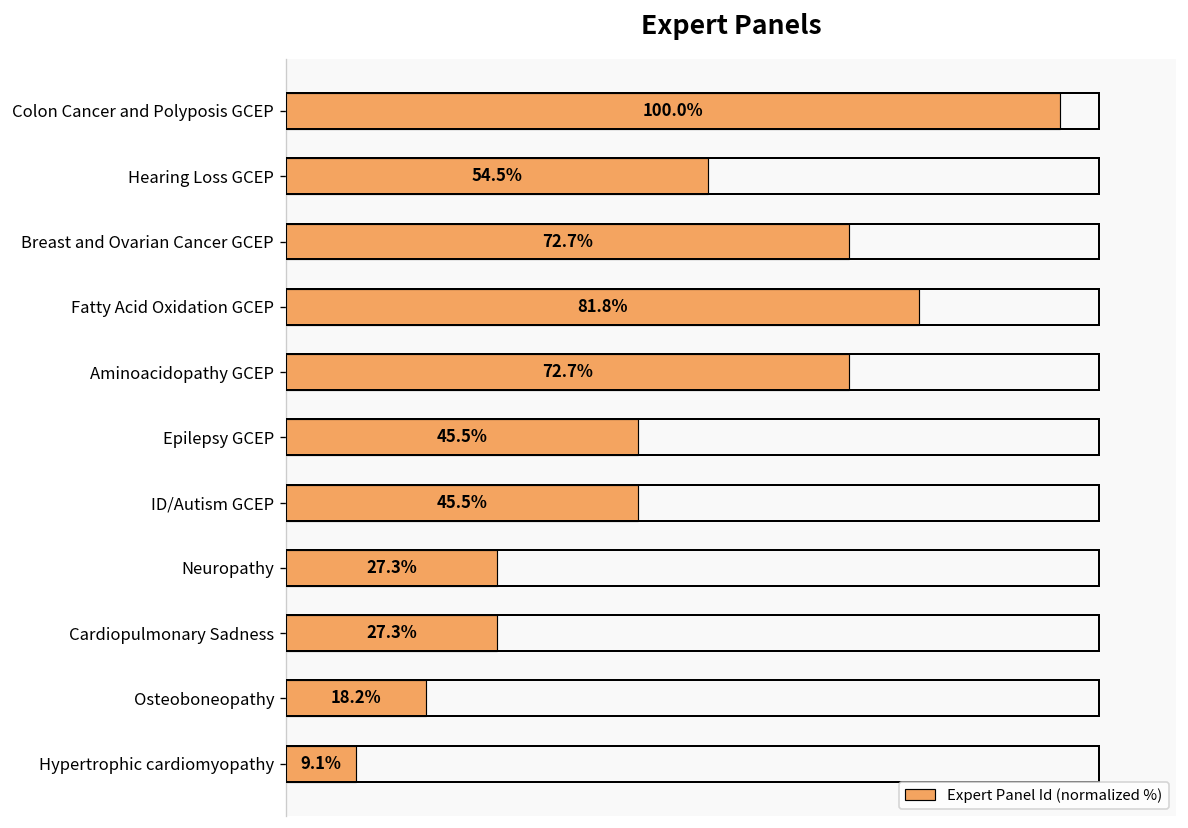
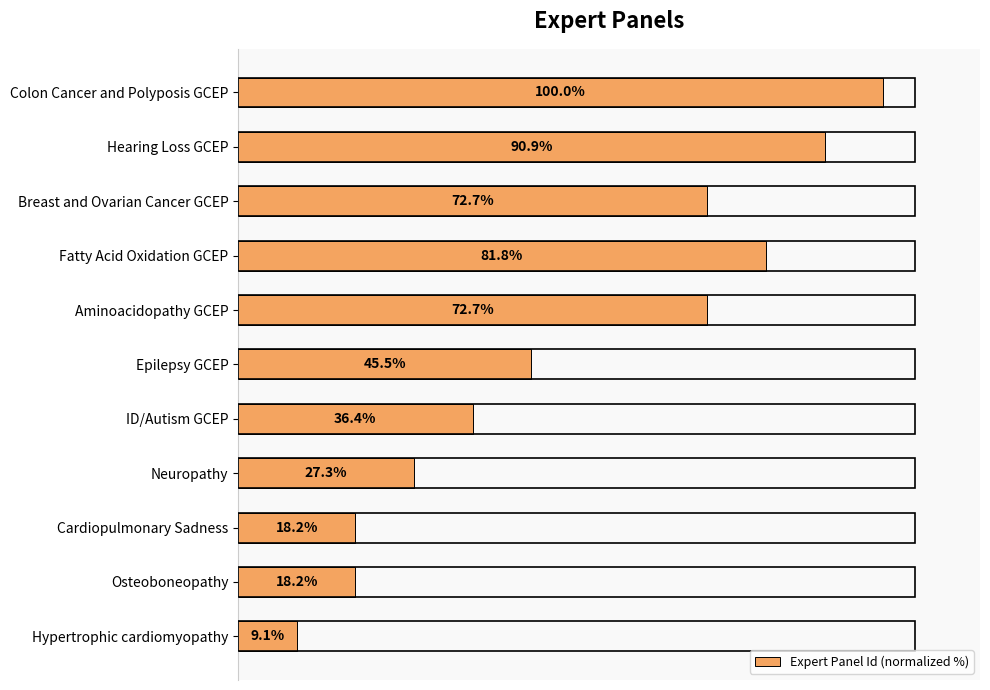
Hearing Loss GCEP: 54.5% -> 90.9%
ID/Autism GCEP: 45.5% -> 36.4%
Cardiopulmonary Sadness: 27.3% -> 18.2%
